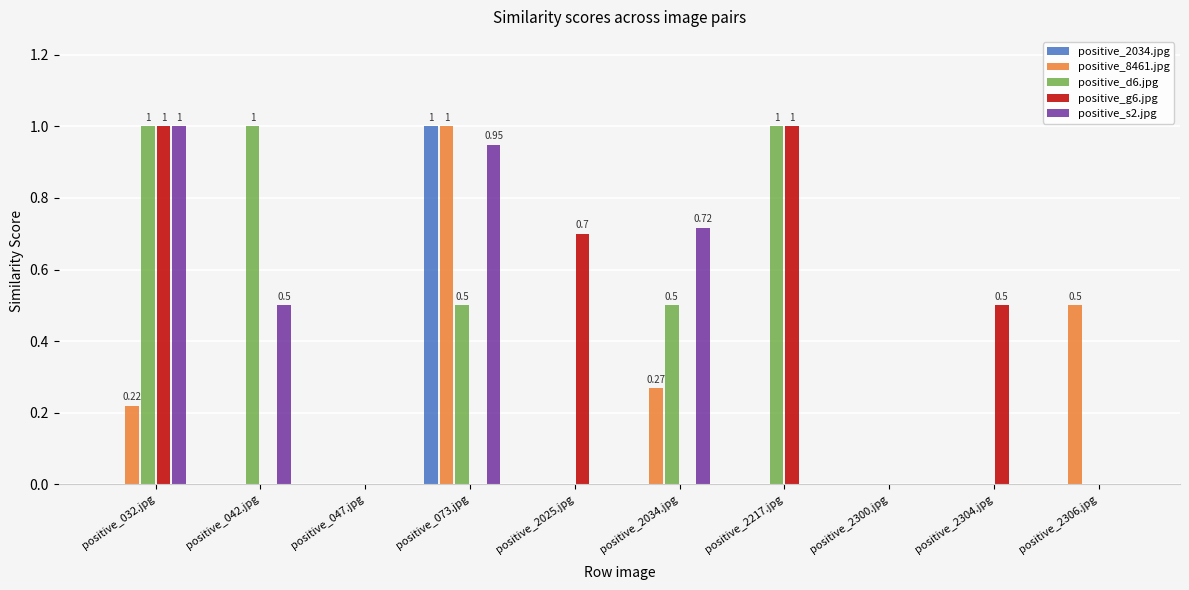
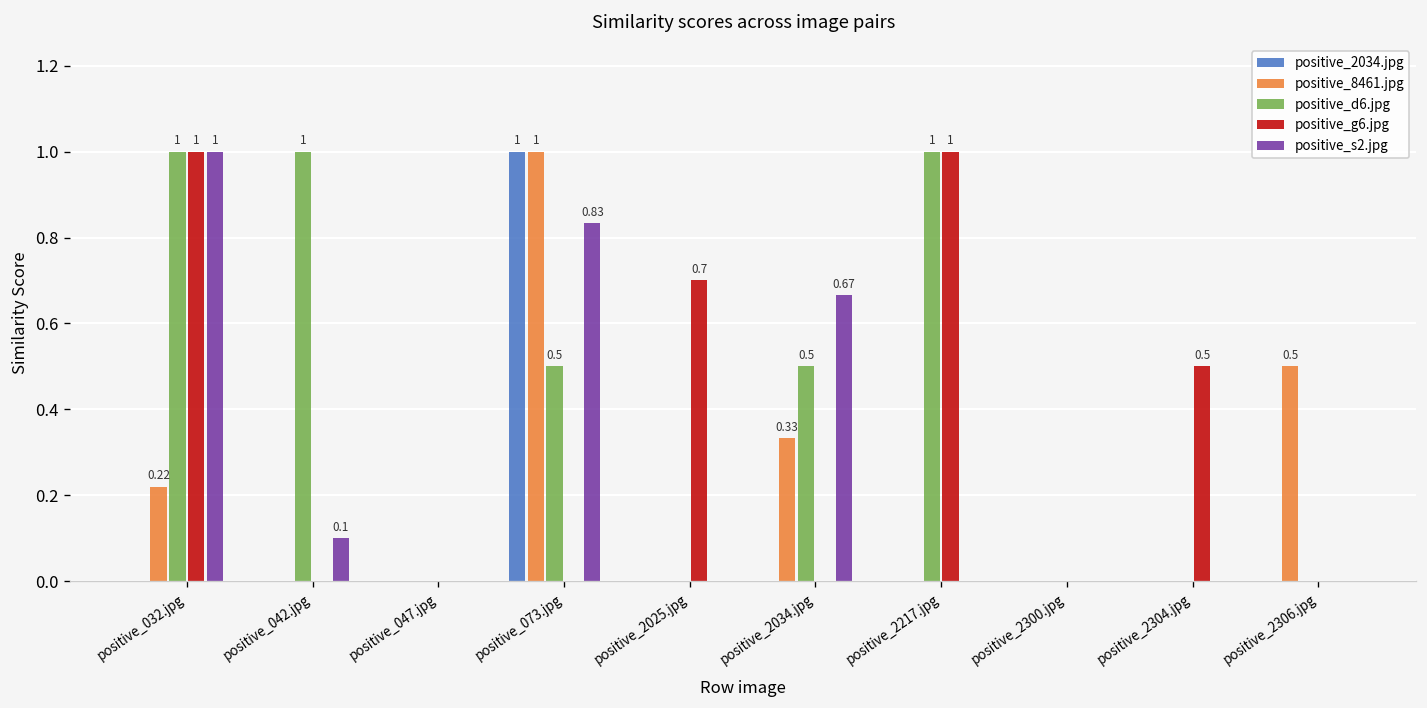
positive_s2.jpg, positive_042.jpg: 0.5 -> 0.1
positive_s2.jpg, positive_073.jpg: 0.95 -> 0.83
positive_8461.jpg, positive_2034.jpg: 0.27 -> 0.33
positive_s2.jpg, positive_2034.jpg: 0.72 -> 0.67
